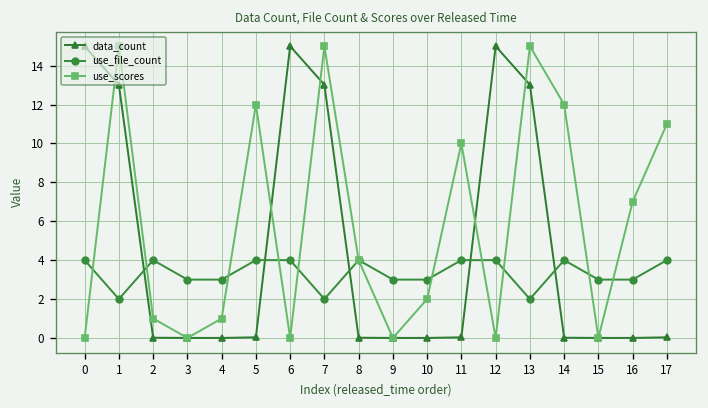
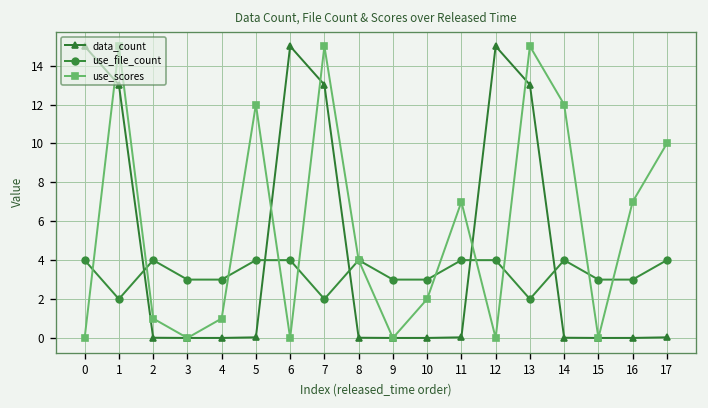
use_scores, 11: 10 -> 7
use_scores, 17: 11 -> 10
